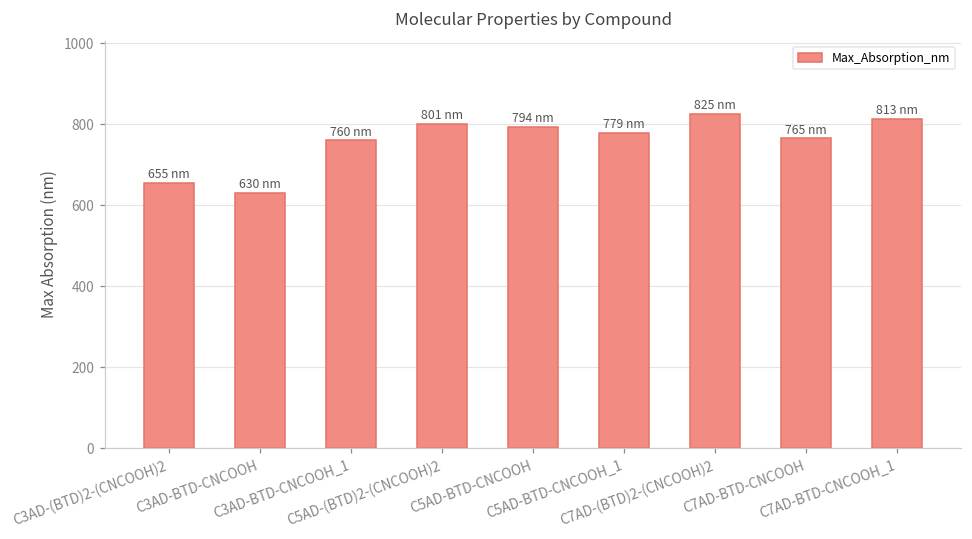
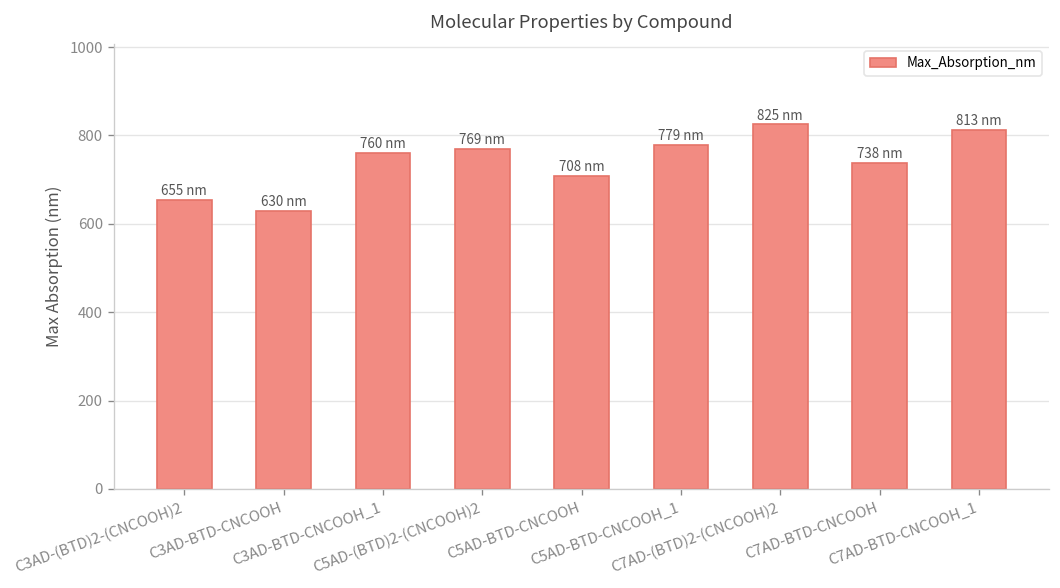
C5AD-(BTD)2-(CNCOOH)2: 801 -> 769
C5AD-BTD-CNCOOH: 794 -> 708
C7AD-BTD-CNCOOH: 765 -> 738
